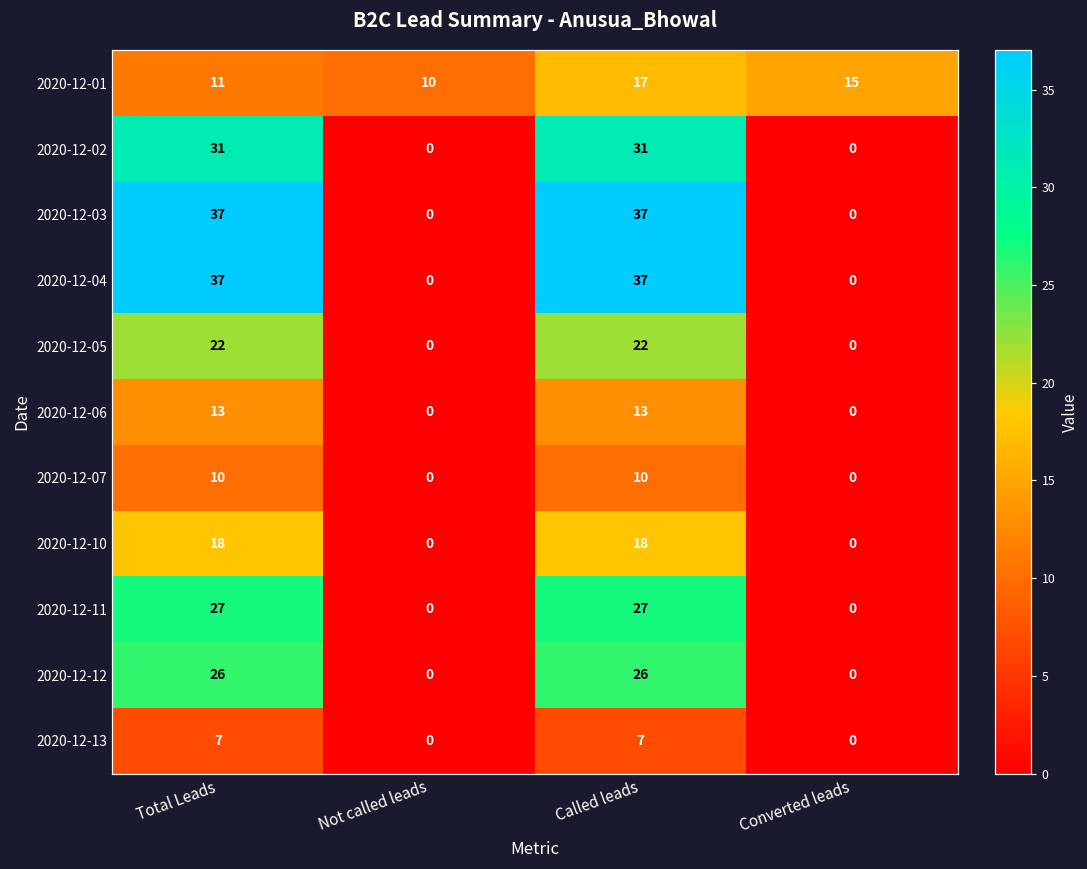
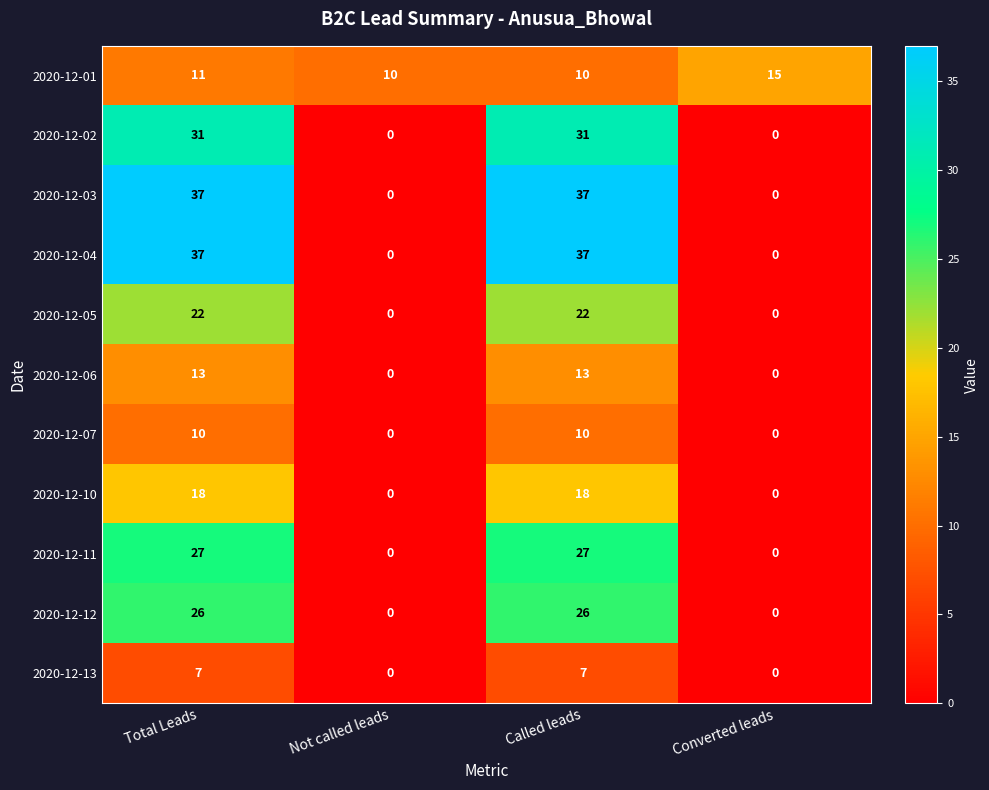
2020-12-01, Called leads: 17 -> 10
